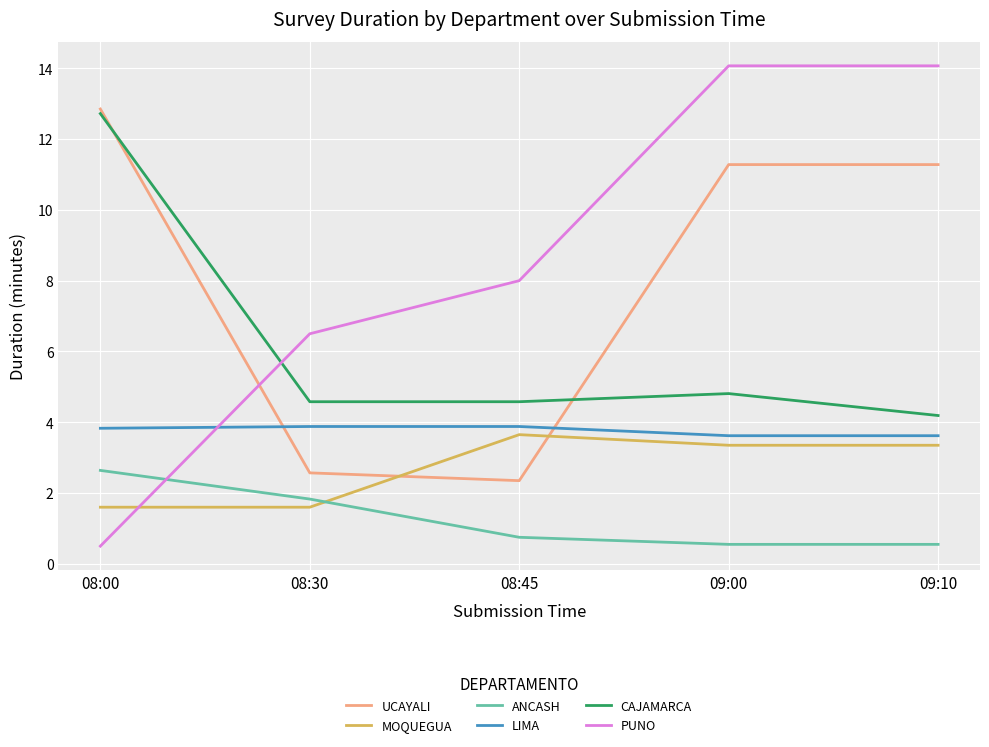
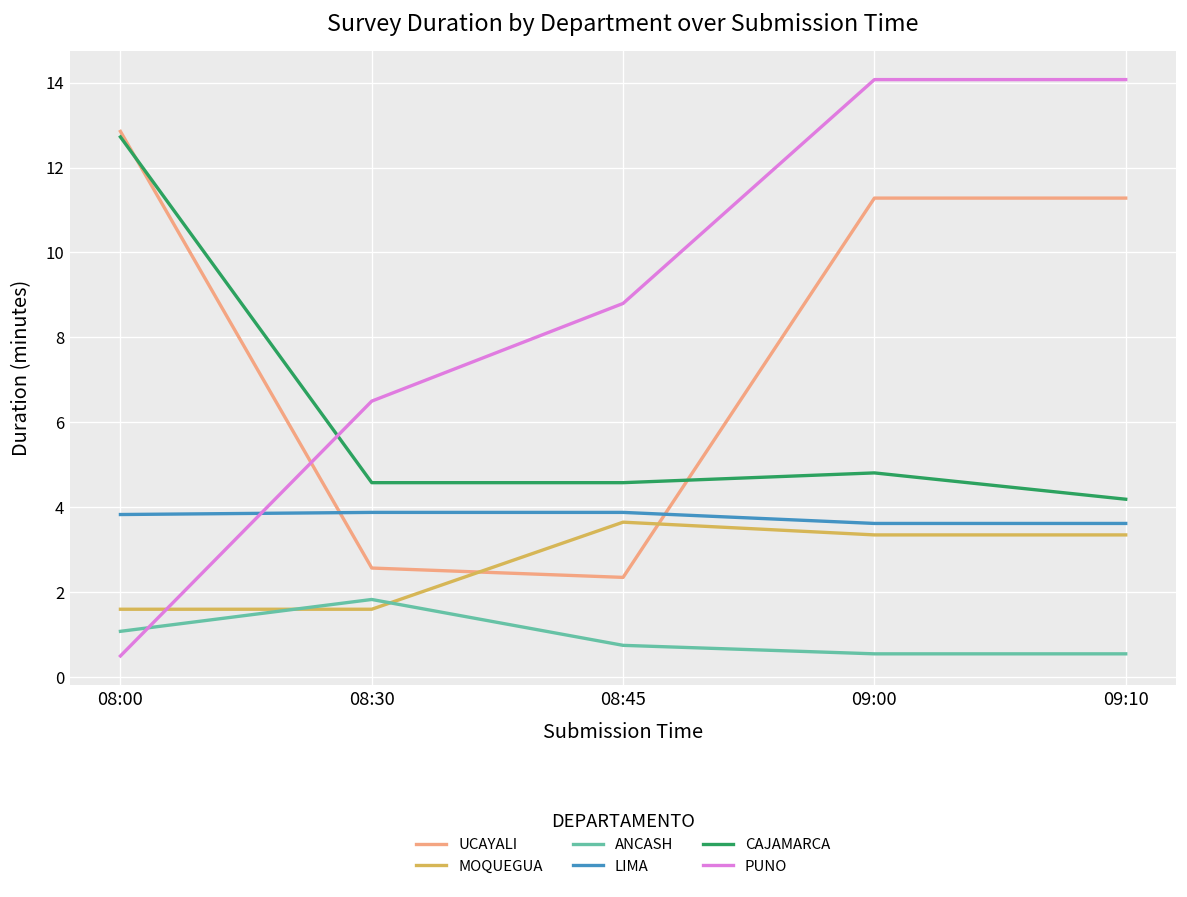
ANCASH, 08:00: 2.6 -> 1.1
PUNO, 08:45: 8.0 -> 8.8
